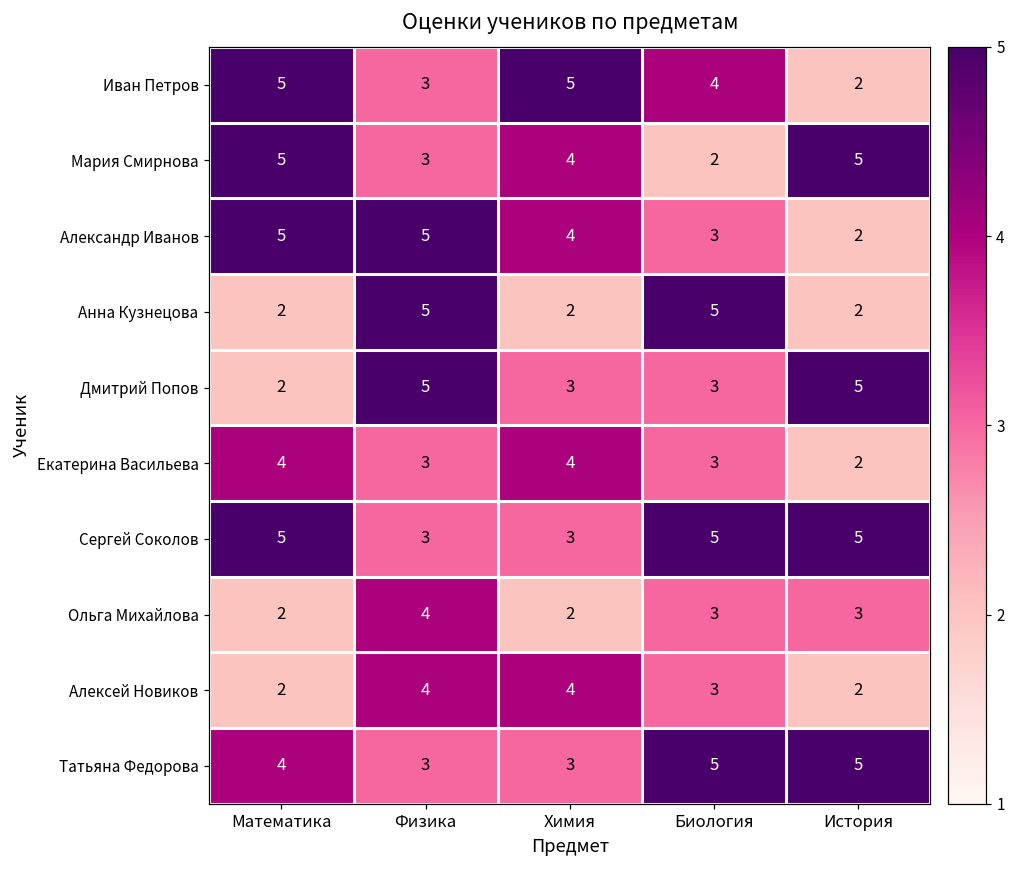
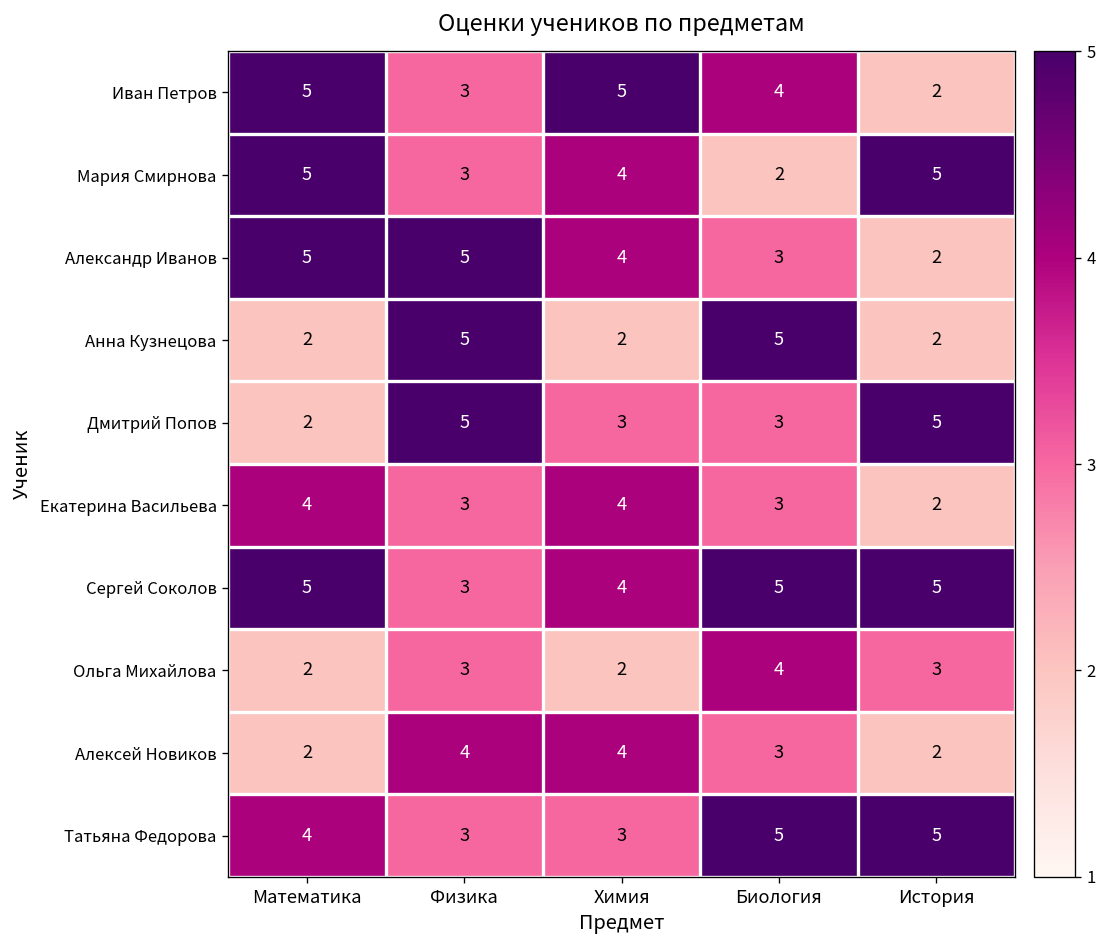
Сергей Соколов, Химия: 3 -> 4
Ольга Михайлова, Физика: 4 -> 3
Ольга Михайлова, Биология: 3 -> 4
